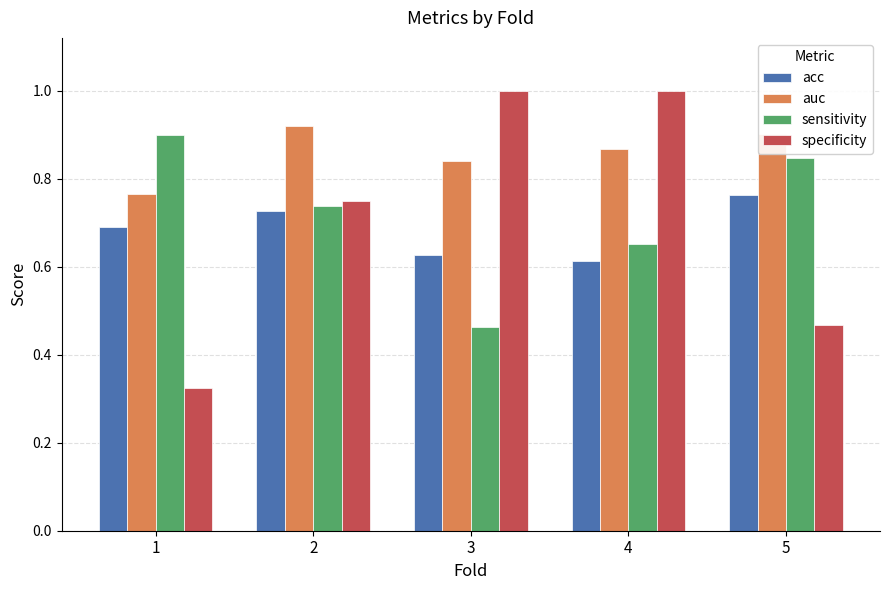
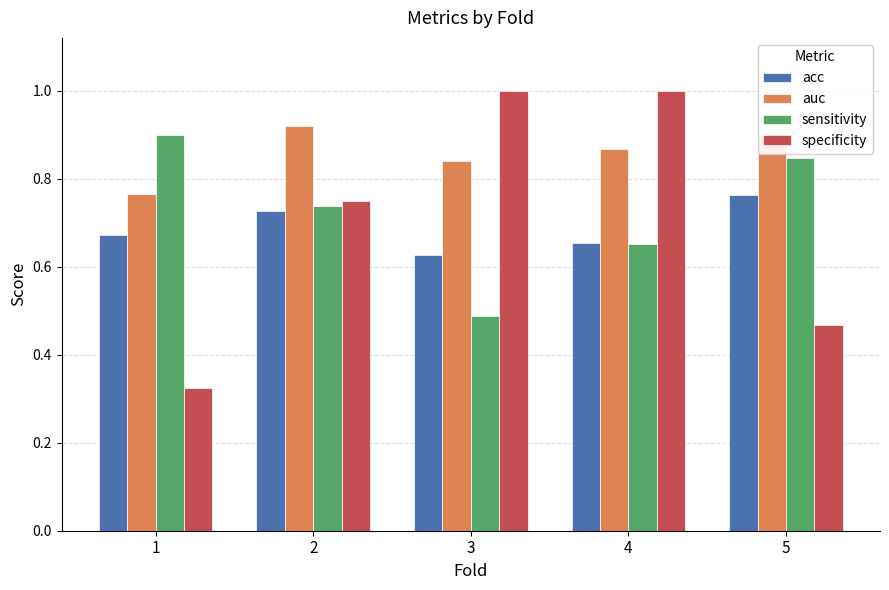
acc, 1: 0.69 -> 0.67
sensitivity, 3: 0.46 -> 0.49
acc, 4: 0.61 -> 0.65
